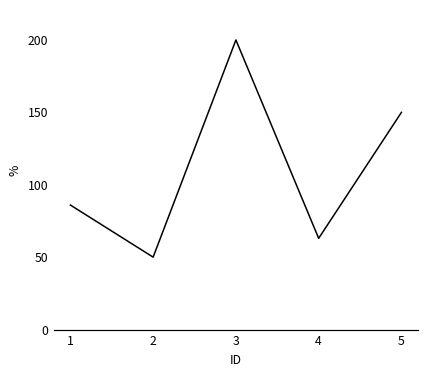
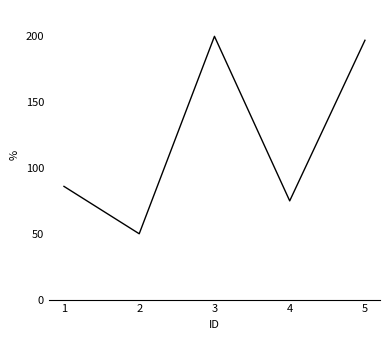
4: 63 -> 75
5: 150 -> 197
